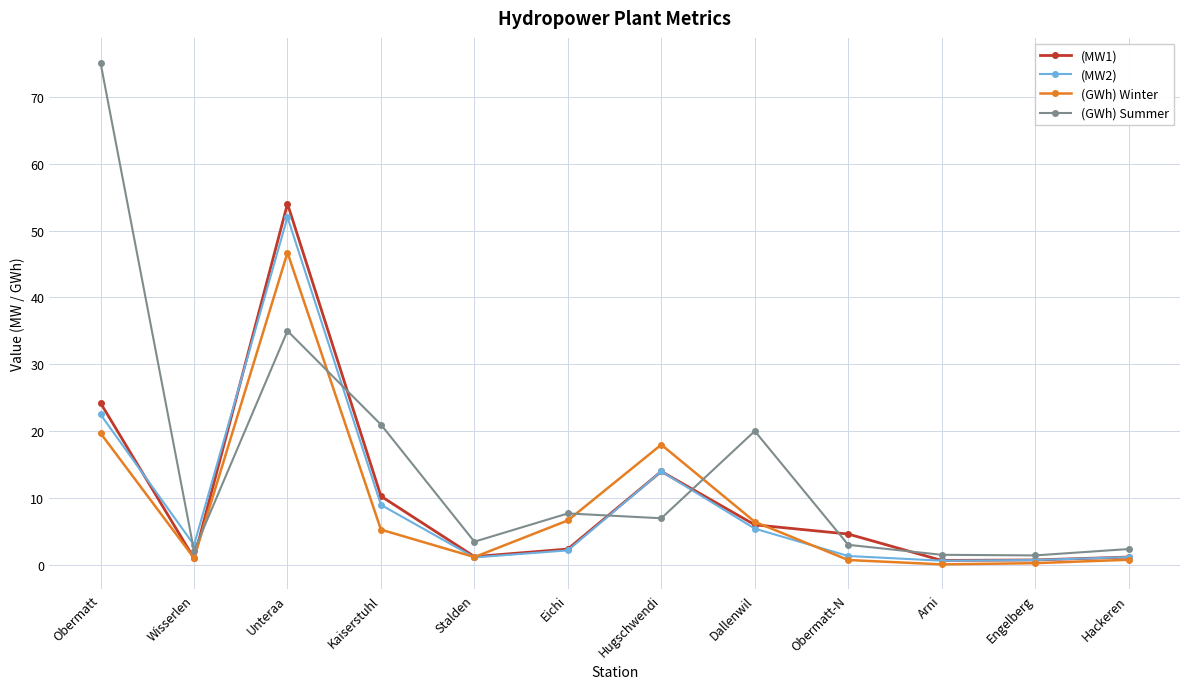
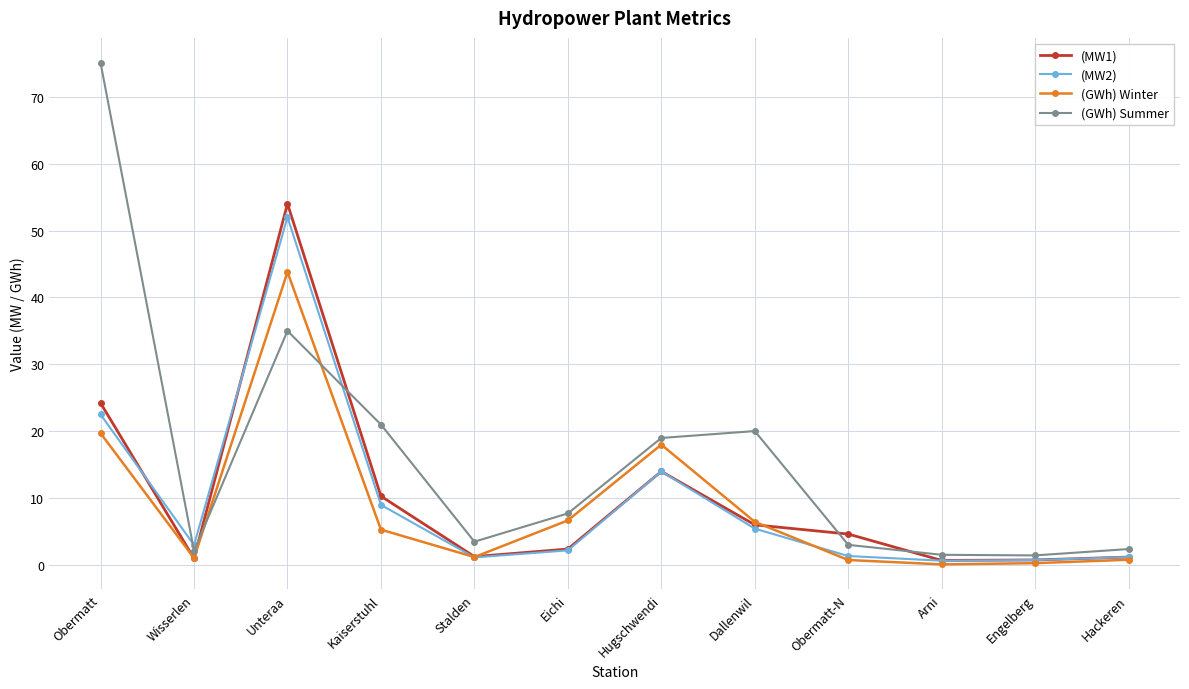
(GWh) Winter, Unteraa: 47 -> 44
(GWh) Summer, Hugschwendi: 7 -> 19
